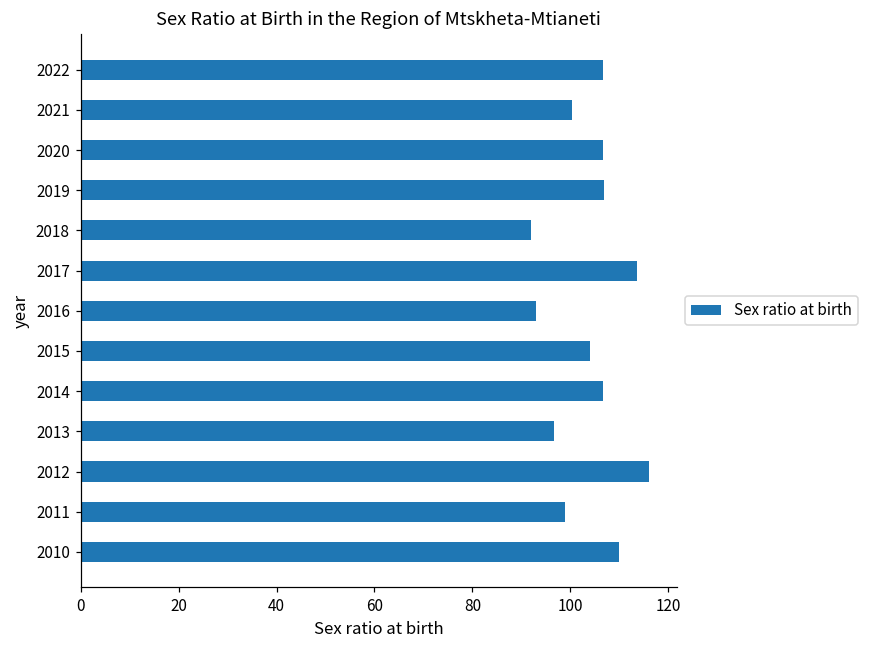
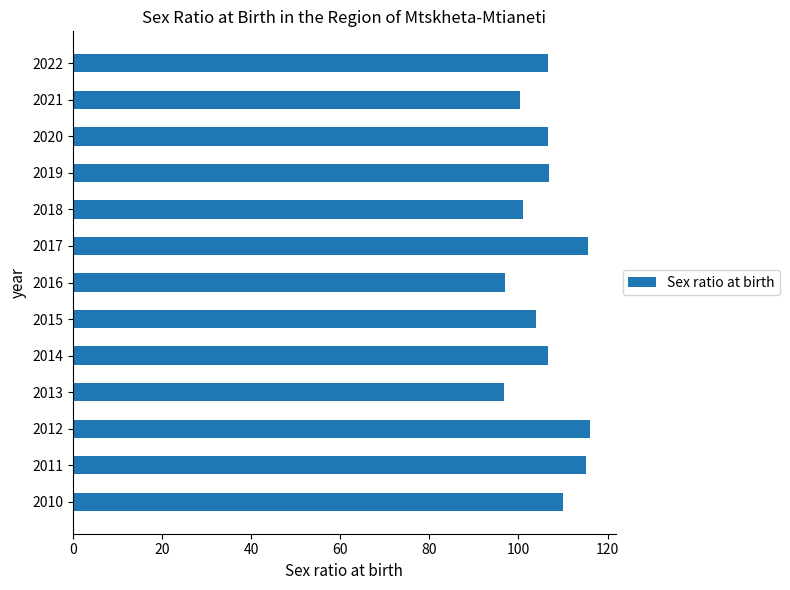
2018: 92 -> 101
2017: 114 -> 116
2016: 93 -> 97
2011: 99 -> 115
